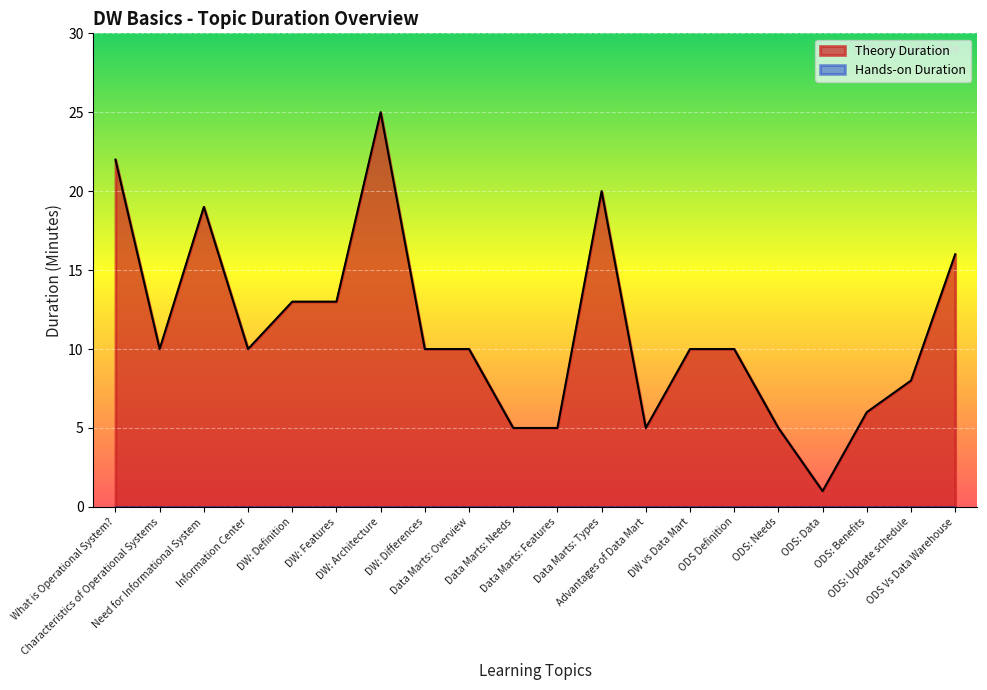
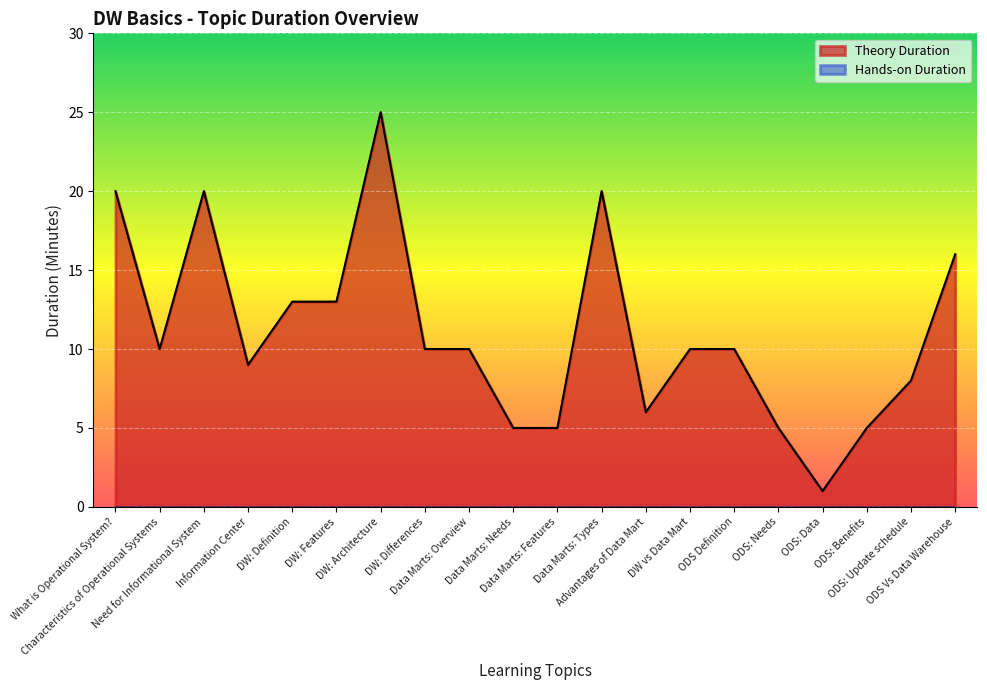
Theory Duration, What is Operational System?: 22 -> 20
Theory Duration, Need for Informational System: 19 -> 20
Theory Duration, Information Center: 10 -> 9
Theory Duration, Advantages of Data Mart: 5 -> 6
Theory Duration, ODS: Benefits: 6 -> 5
